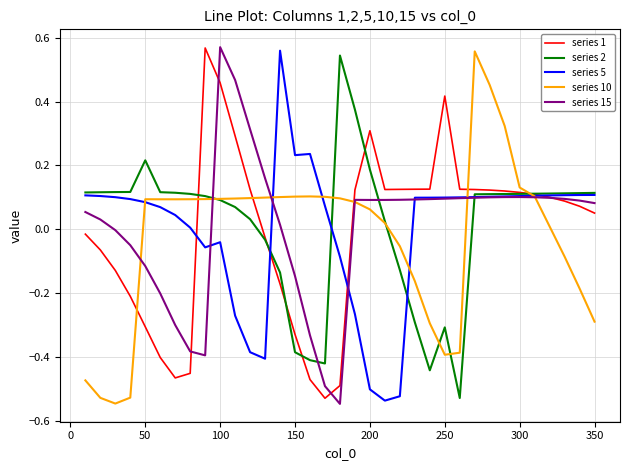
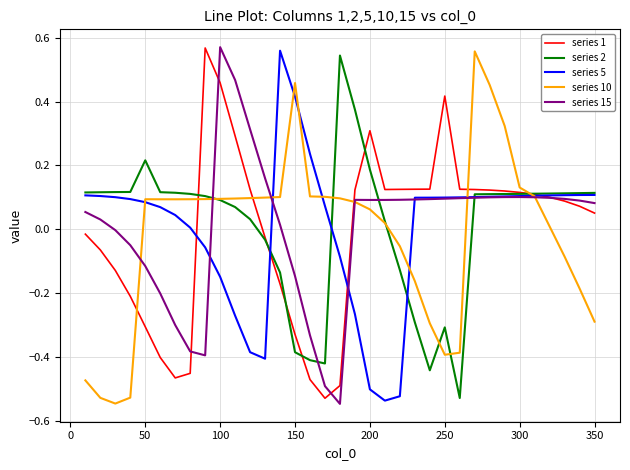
series 5, 100: -0.04 -> -0.15
series 5, 150: 0.23 -> 0.42
series 10, 150: 0.10 -> 0.46
